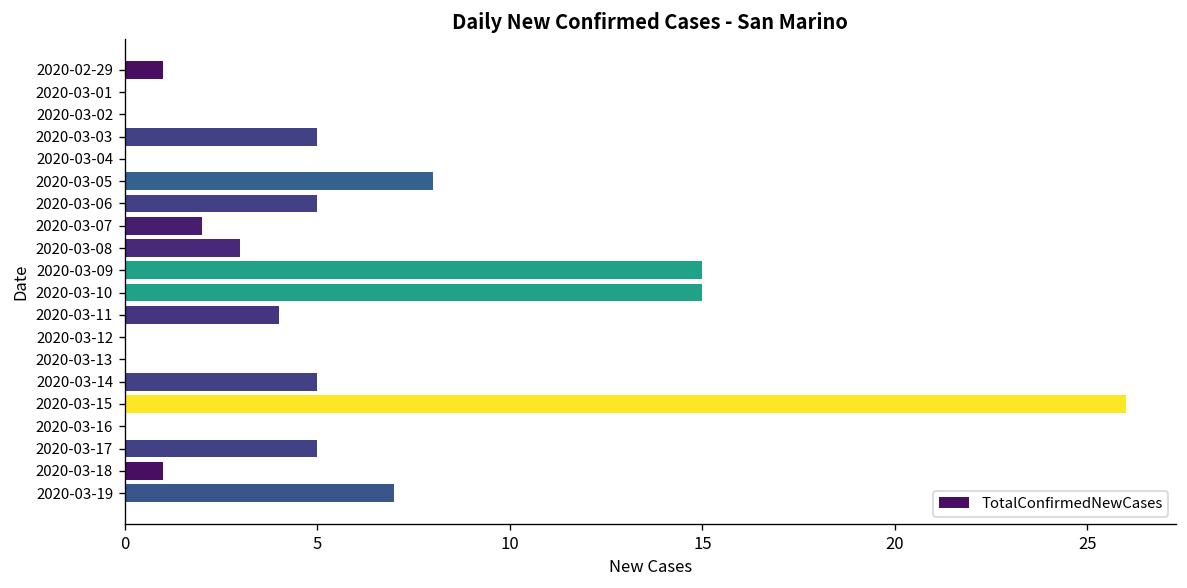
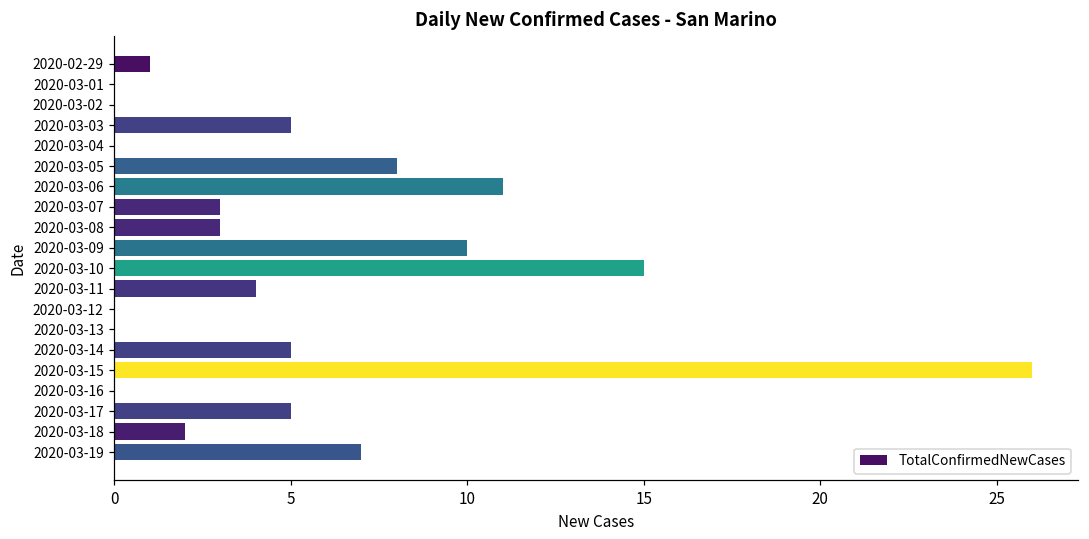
2020-03-06: 5 -> 11
2020-03-07: 2 -> 3
2020-03-09: 15 -> 10
2020-03-18: 1 -> 2
